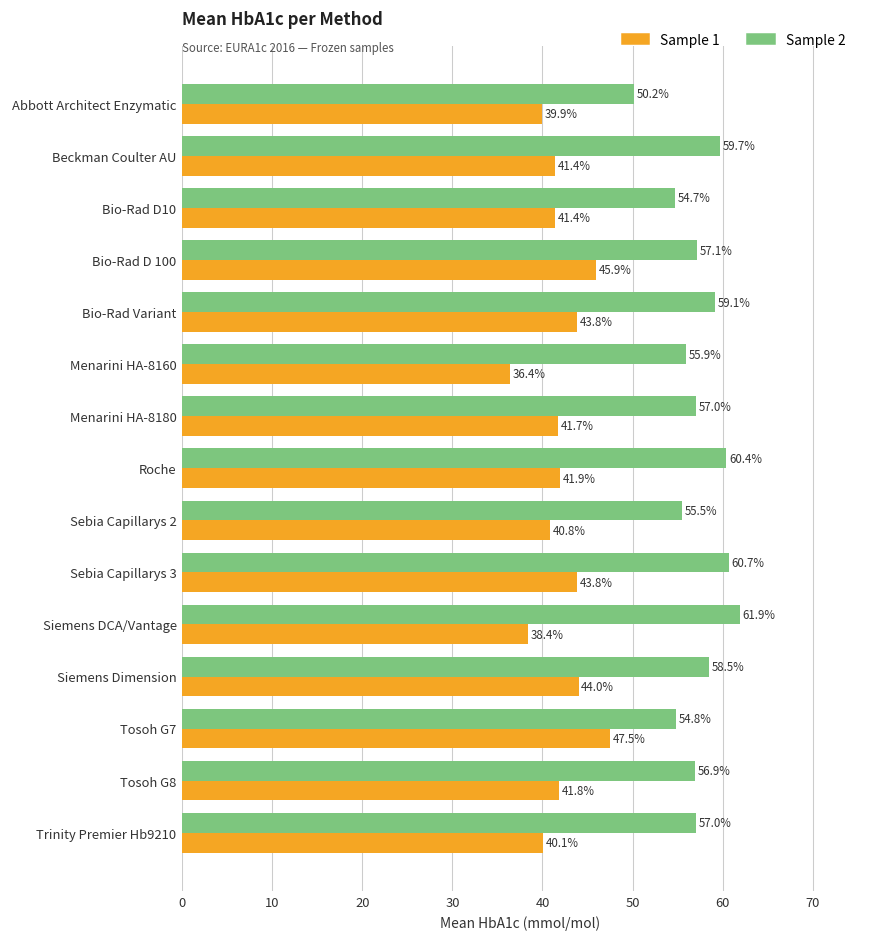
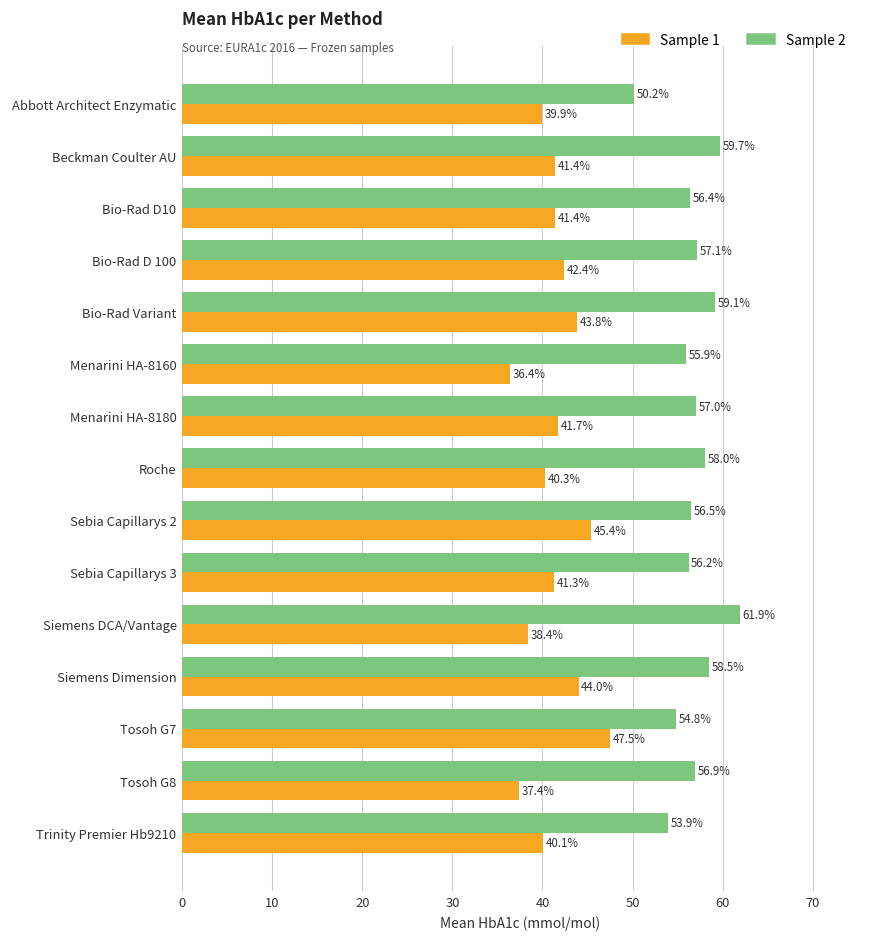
Sample 2, Bio-Rad D10: 54.7% -> 56.4%
Sample 1, Bio-Rad D 100: 45.9% -> 42.4%
Sample 2, Roche: 60.4% -> 58.0%
Sample 1, Roche: 41.9% -> 40.3%
Sample 2, Sebia Capillarys 2: 55.5% -> 56.5%
Sample 1, Sebia Capillarys 2: 40.8% -> 45.4%
Sample 2, Sebia Capillarys 3: 60.7% -> 56.2%
Sample 1, Sebia Capillarys 3: 43.8% -> 41.3%
Sample 1, Tosoh G8: 41.8% -> 37.4%
Sample 2, Trinity Premier Hb9210: 57.0% -> 53.9%
